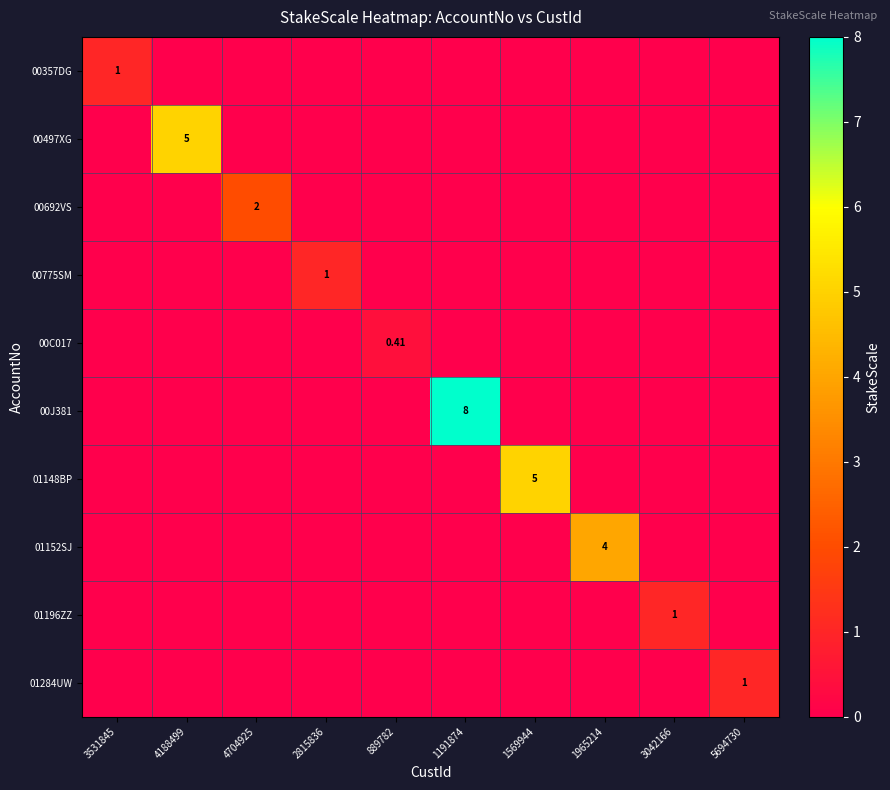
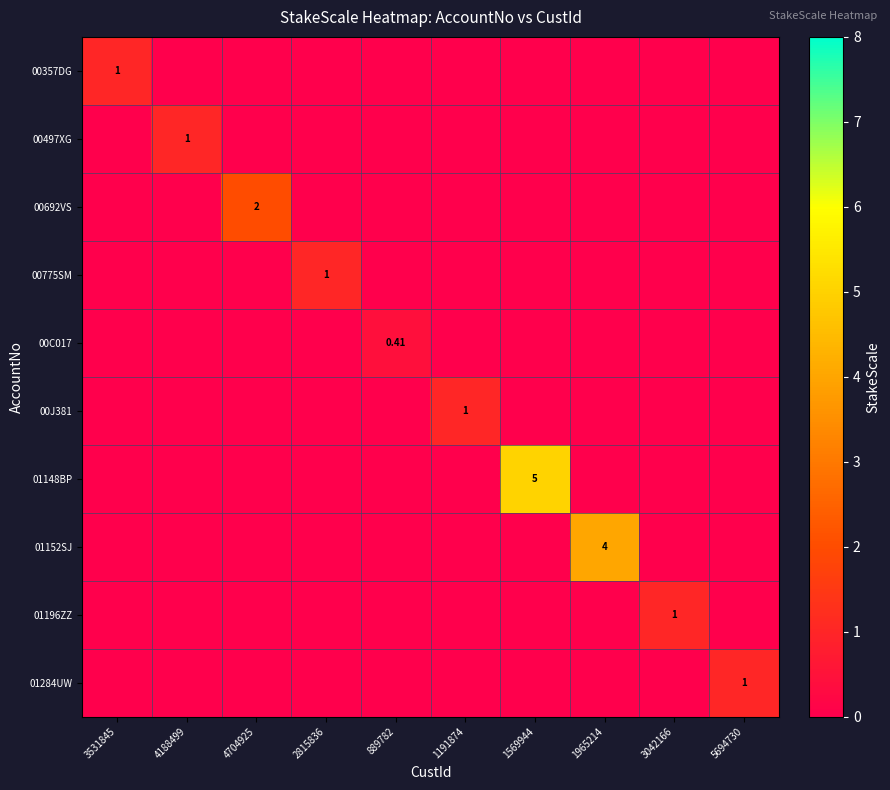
00497XG, 4188499: 5 -> 1
00J381, 1191874: 8 -> 1
